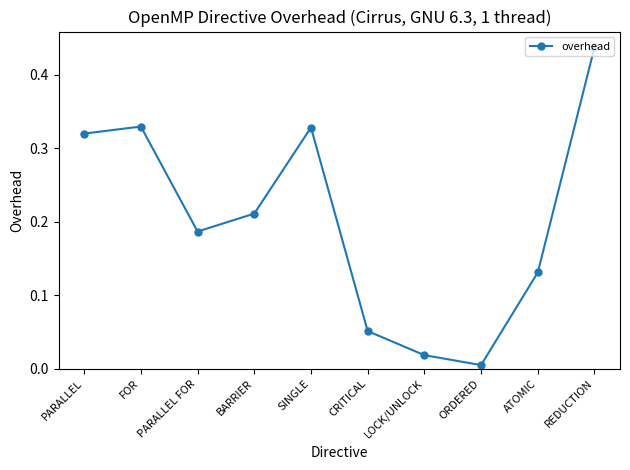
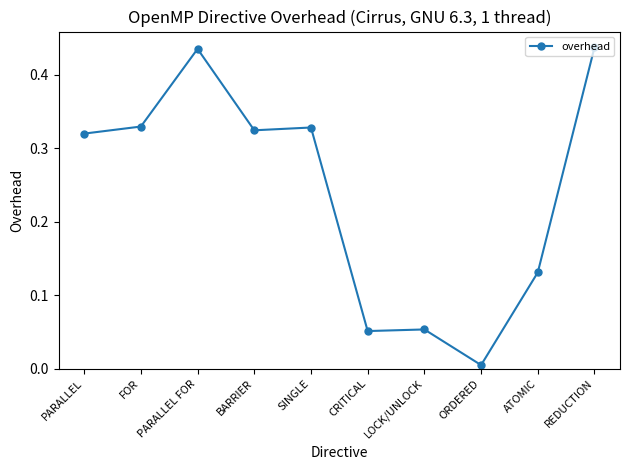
PARALLEL FOR: 0.19 -> 0.44
BARRIER: 0.21 -> 0.32
LOCK/UNLOCK: 0.02 -> 0.05
